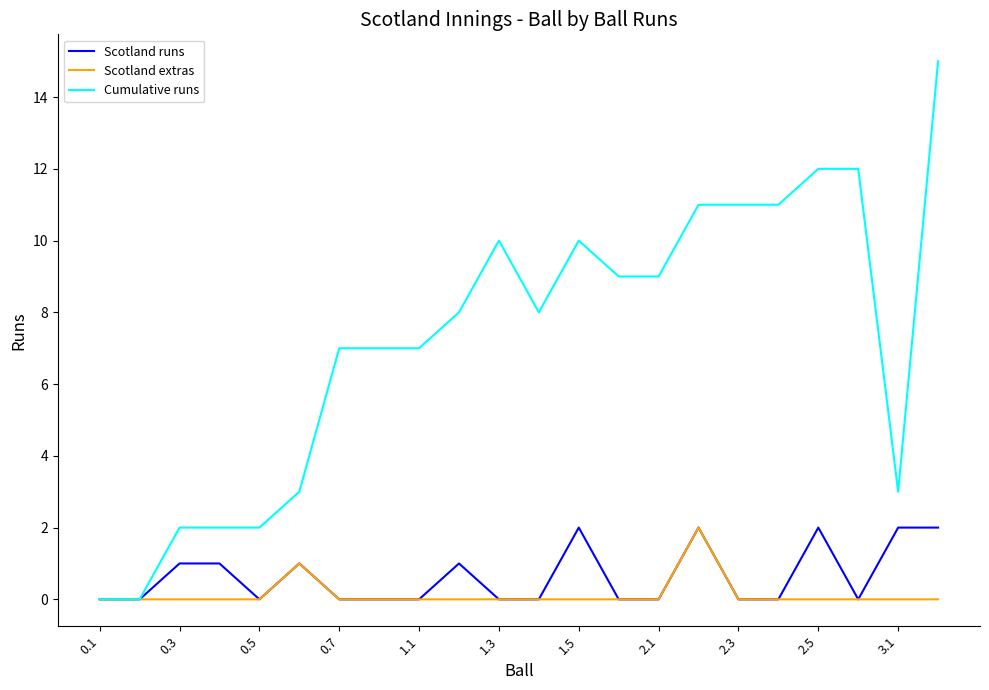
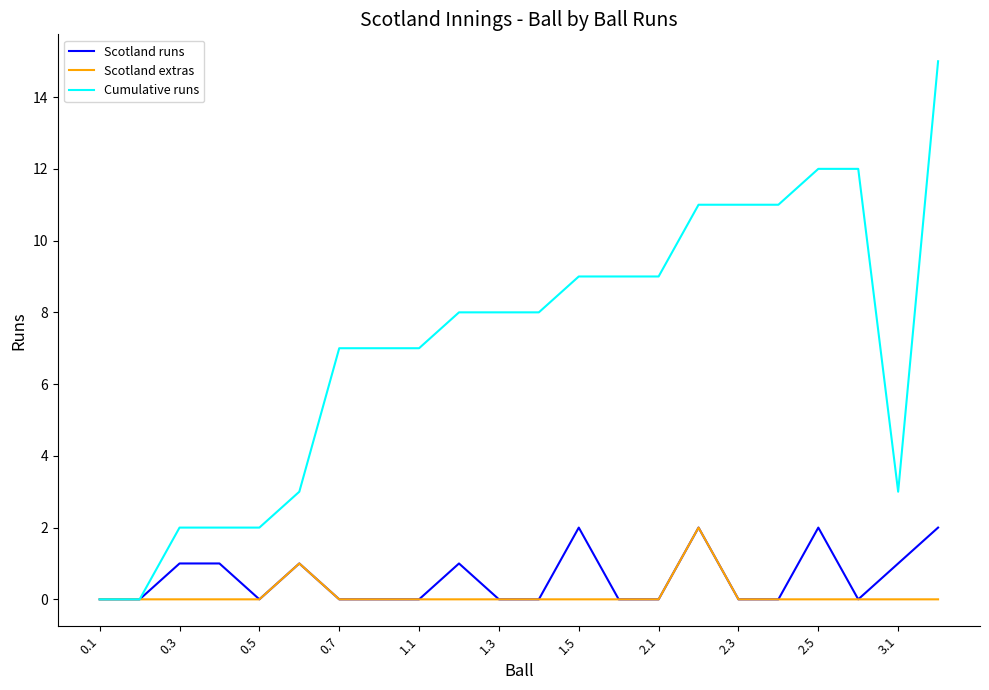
Cumulative runs, 1.3: 10 -> 8
Cumulative runs, 1.5: 10 -> 9
Scotland runs, 3.1: 2 -> 1
